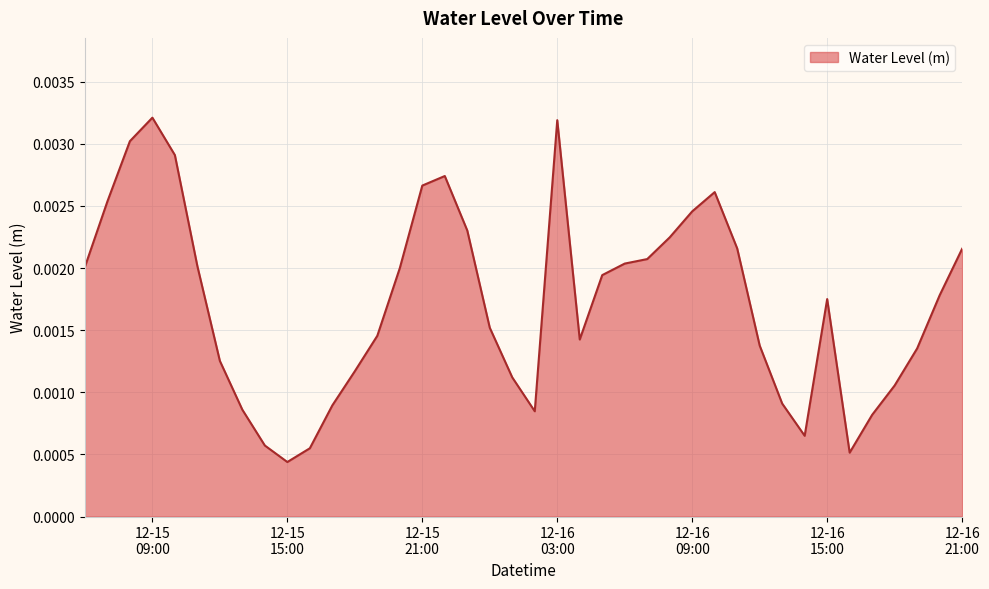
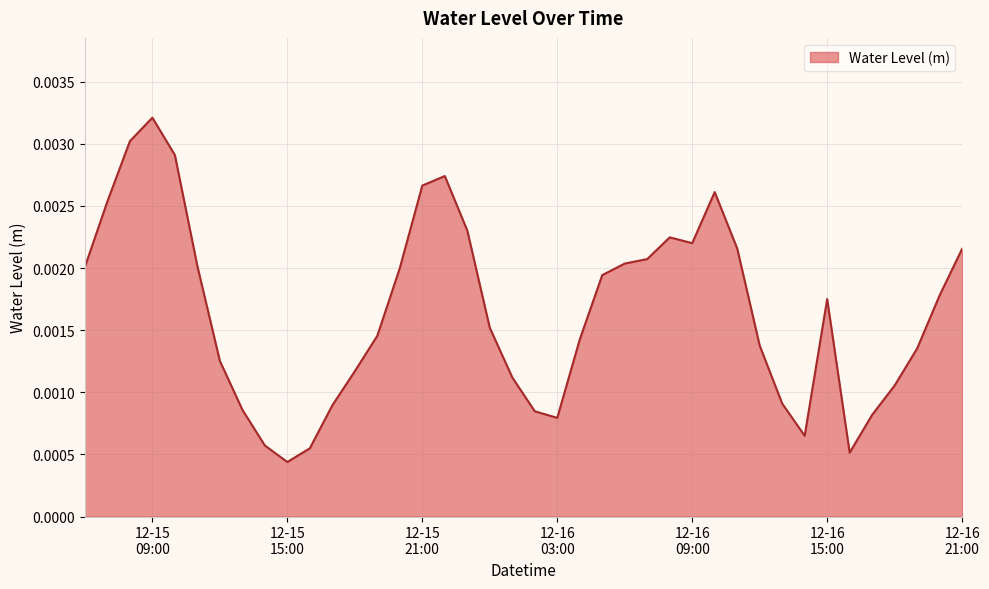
12-16 03:00: 0.00319 -> 0.00079
12-16 09:00: 0.00246 -> 0.00220
